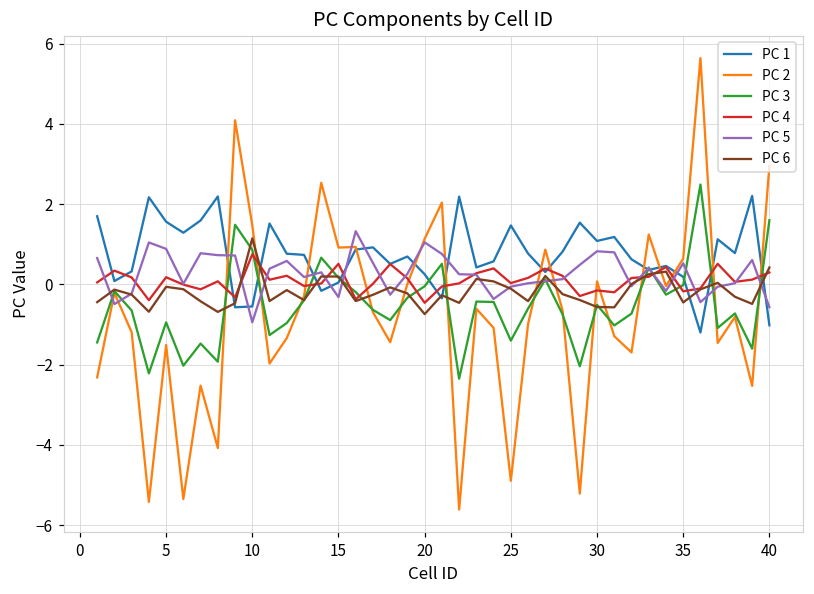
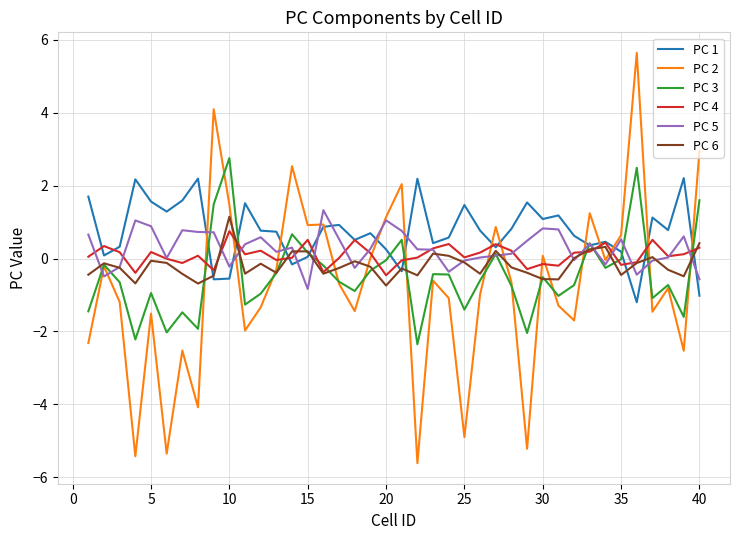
PC 3, 10: 0.9 -> 2.8
PC 5, 10: -0.9 -> -0.2
PC 5, 15: -0.3 -> -0.8
